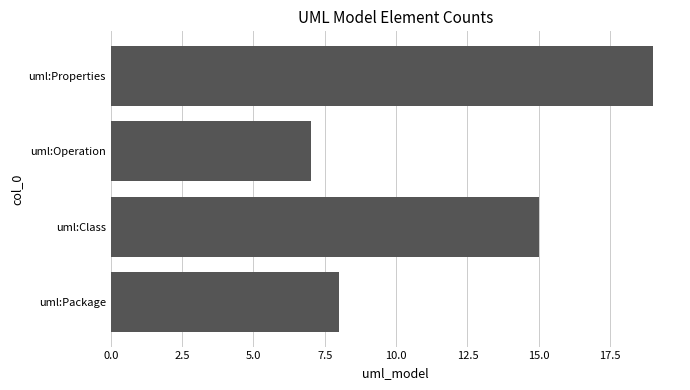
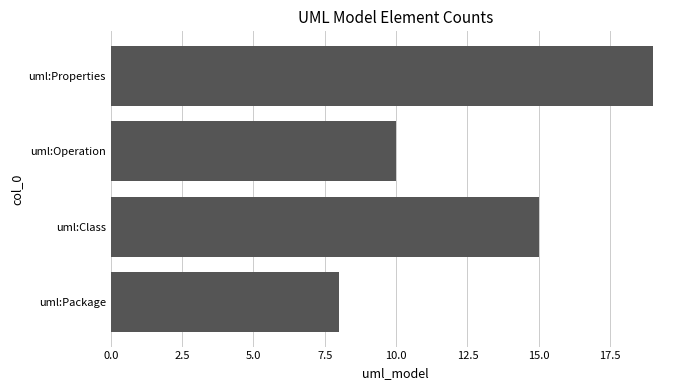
uml:Operation: 7 -> 10
